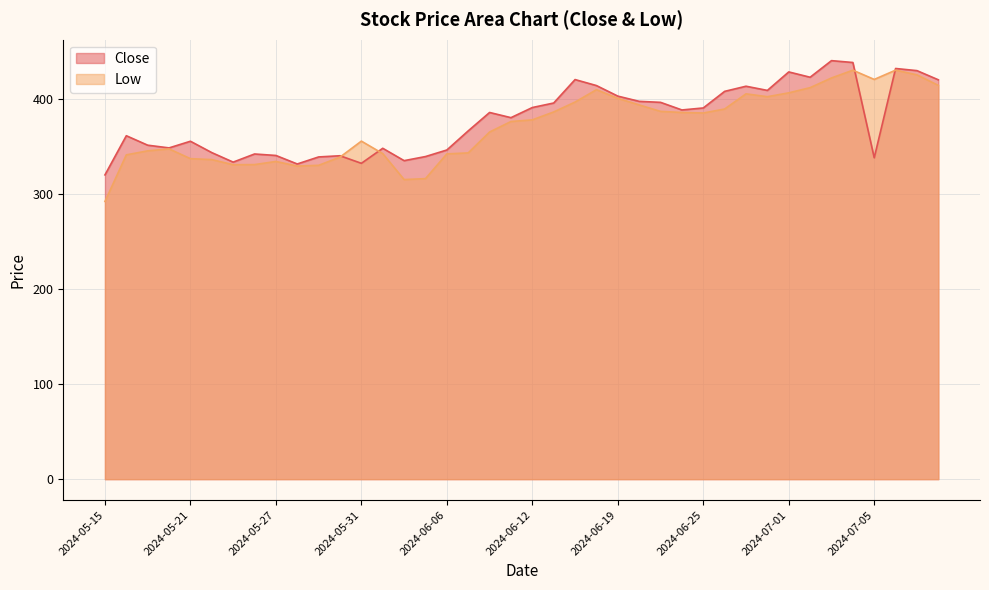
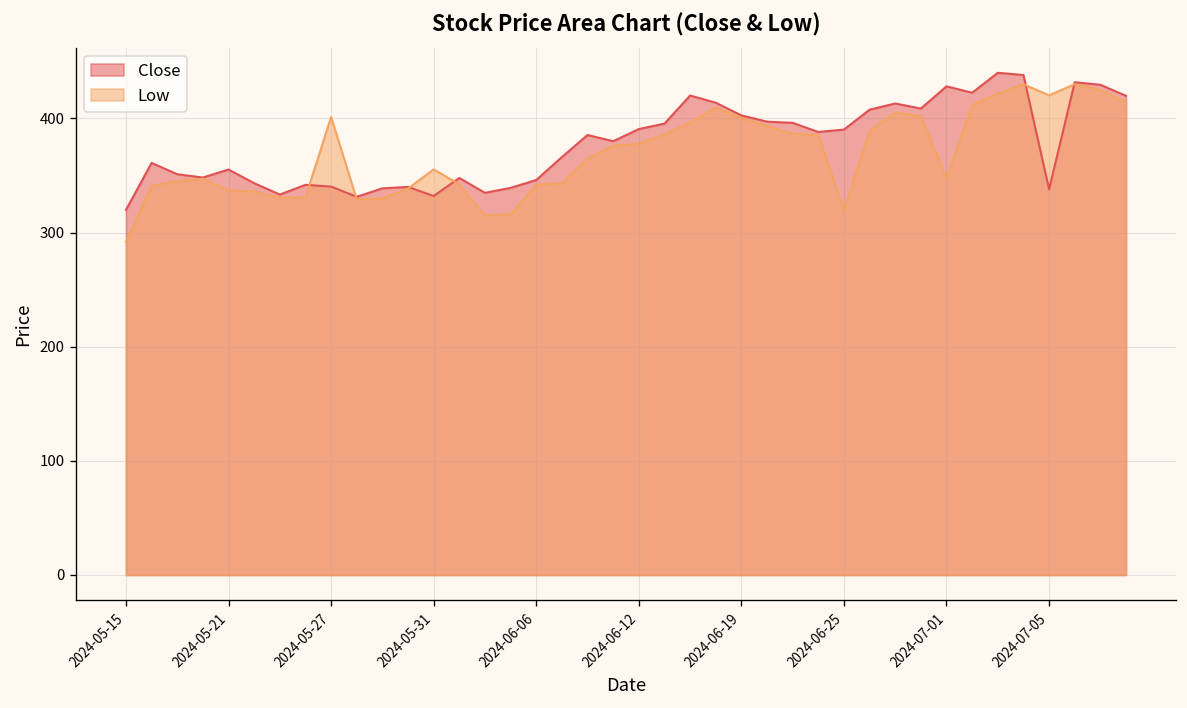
Low, 2024-05-27: 330 -> 400
Low, 2024-06-25: 390 -> 320
Low, 2024-07-01: 410 -> 350
